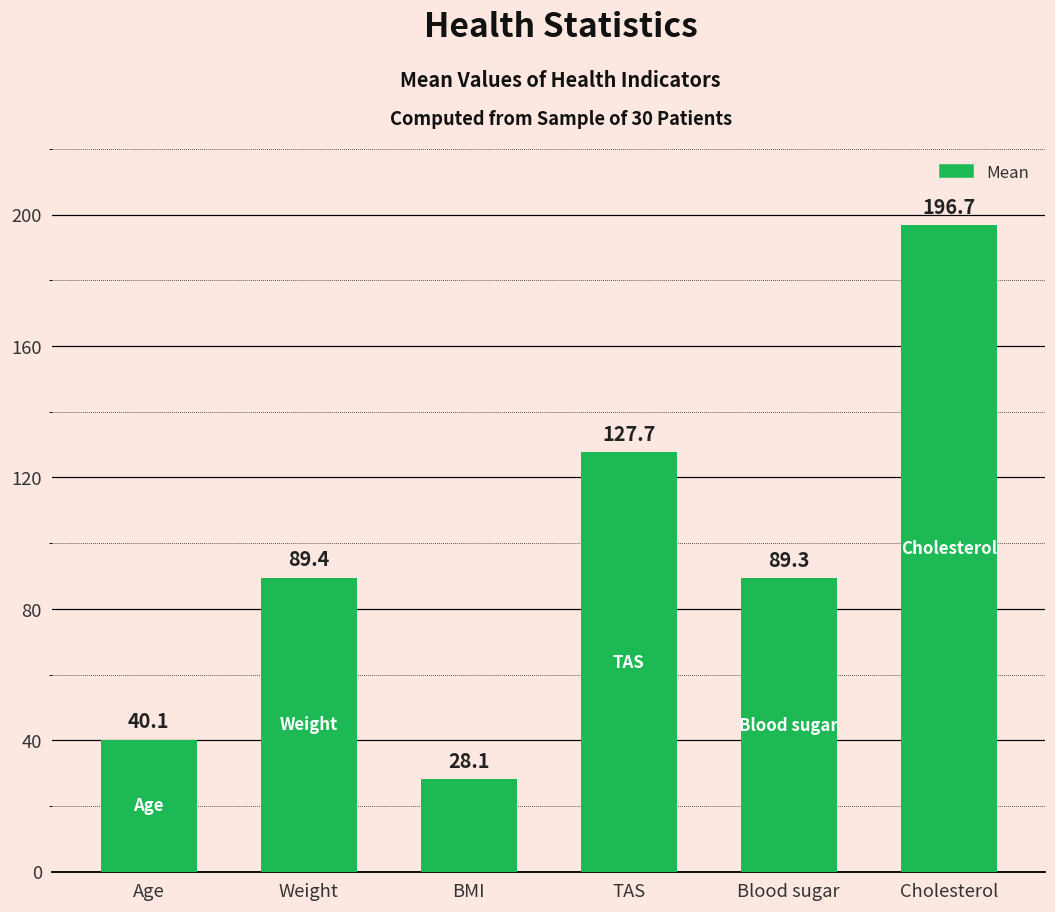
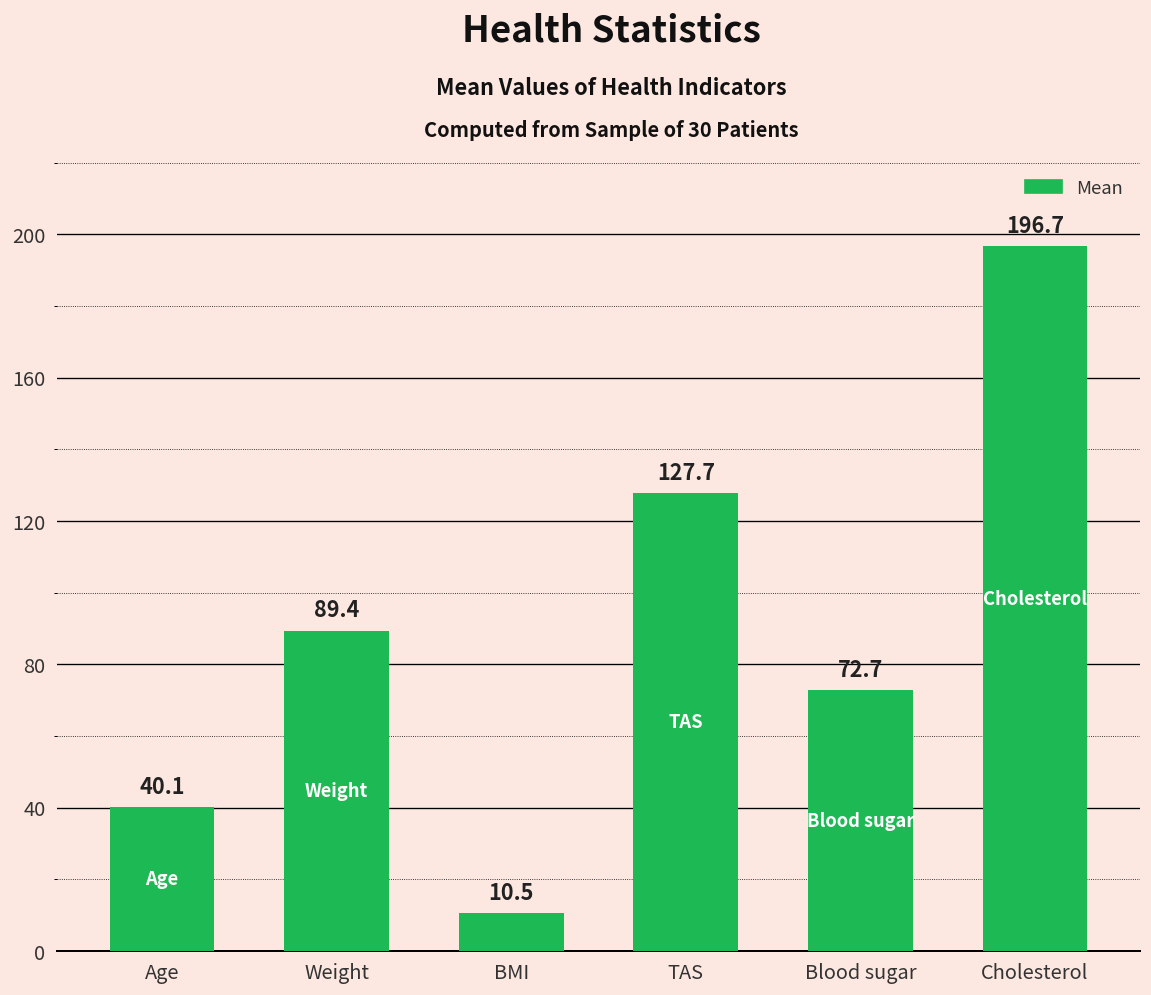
BMI: 28.1 -> 10.5
Blood sugar: 89.3 -> 72.7
